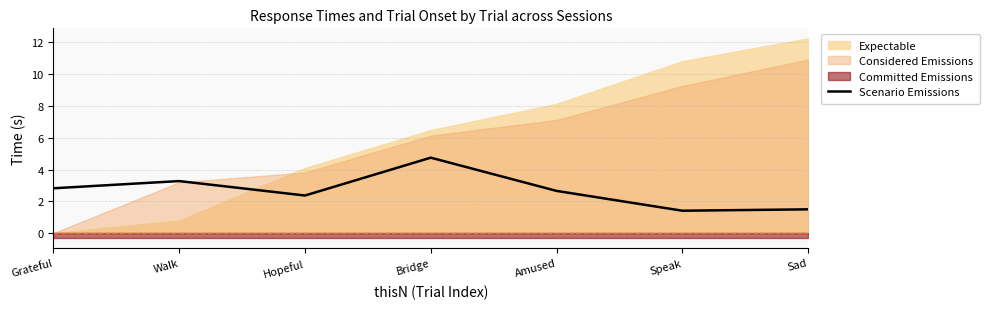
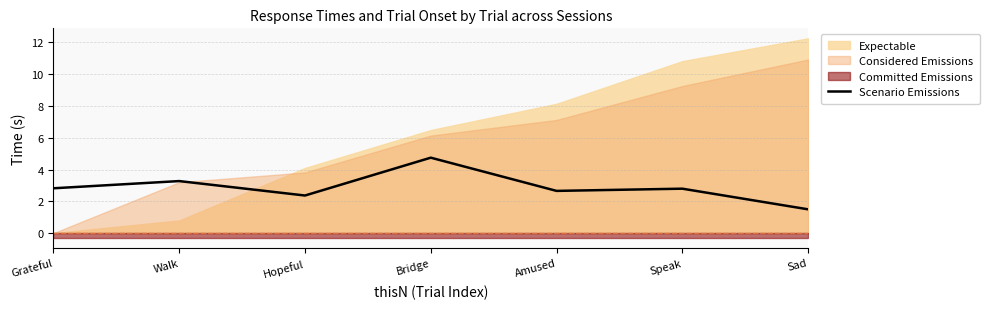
Scenario Emissions, Speak: 1.4 -> 2.8
